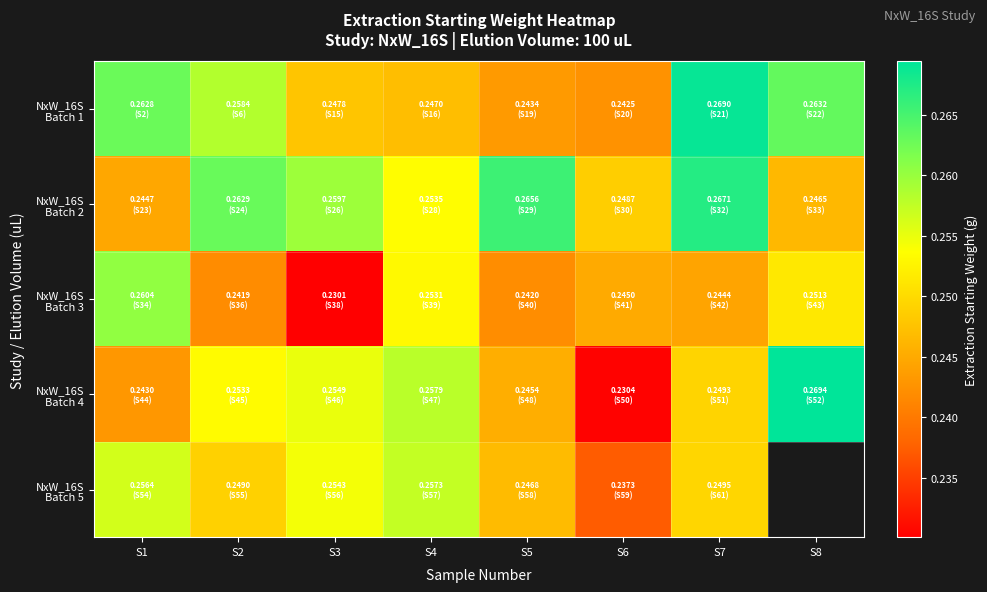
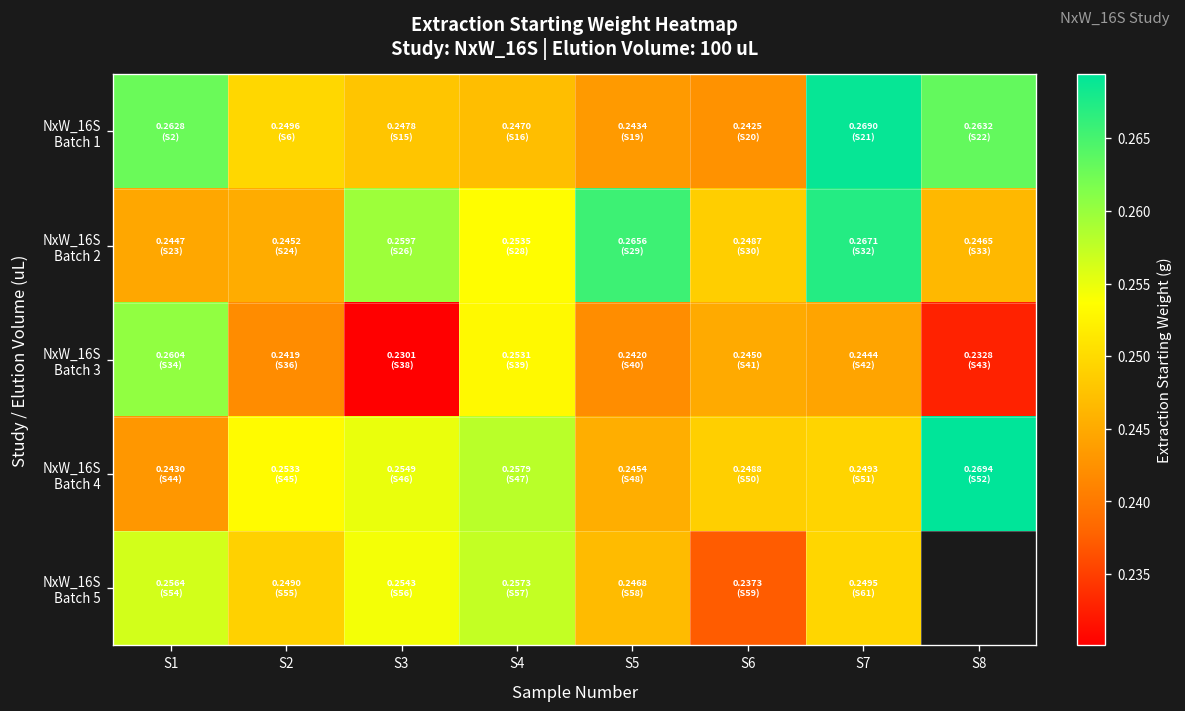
NxW_16S Batch 1, S2: 0.2584 -> 0.2496
NxW_16S Batch 2, S2: 0.2629 -> 0.2452
NxW_16S Batch 3, S8: 0.2513 -> 0.2328
NxW_16S Batch 4, S6: 0.2304 -> 0.2488
